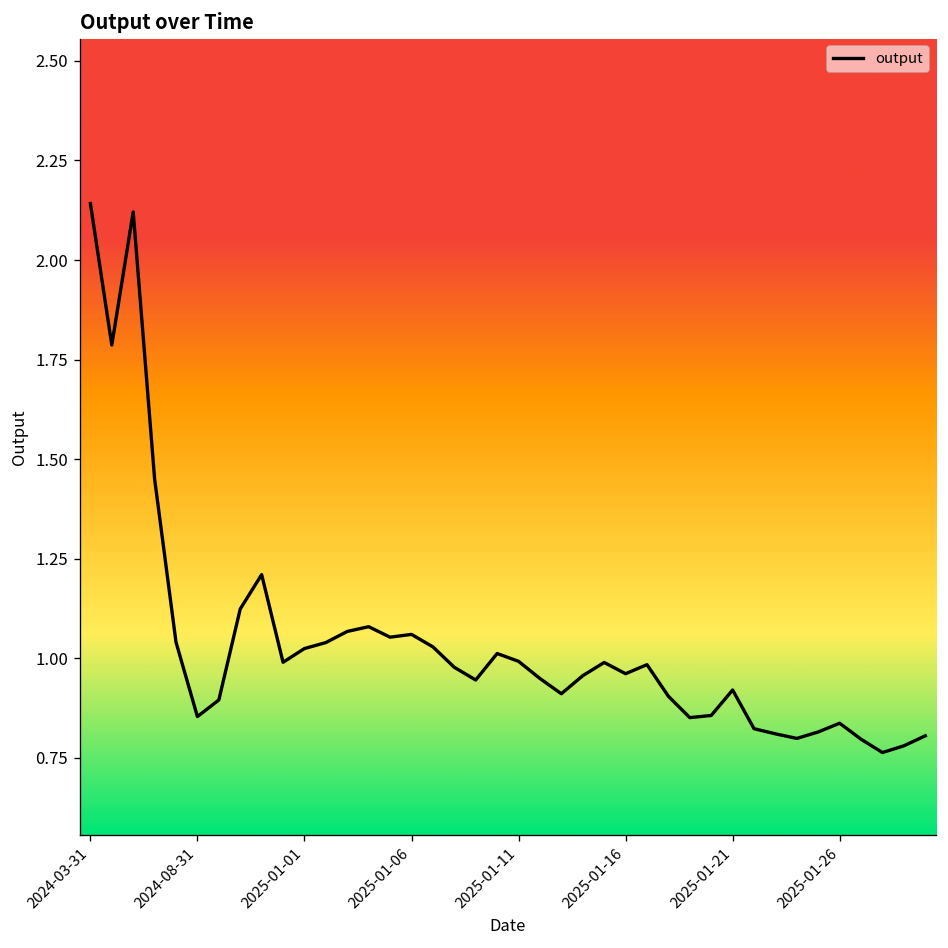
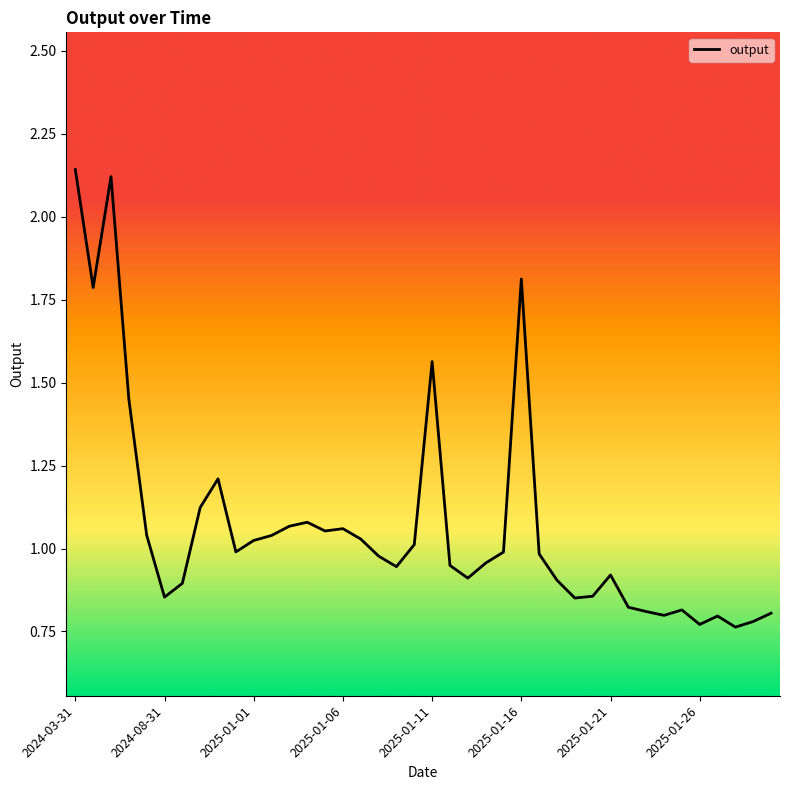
2025-01-11: 0.99 -> 1.56
2025-01-16: 0.96 -> 1.81
2025-01-26: 0.84 -> 0.77
